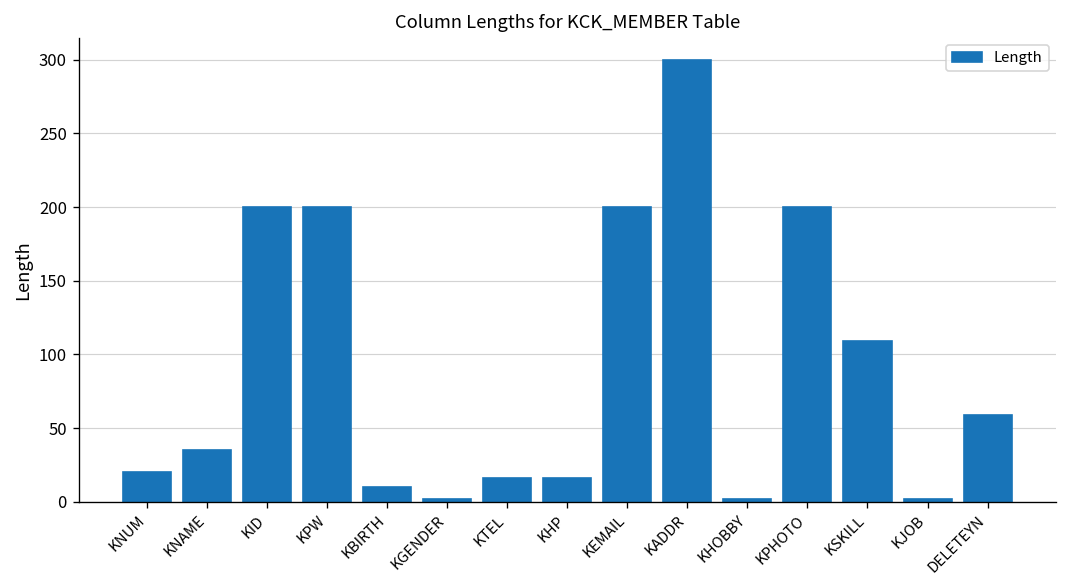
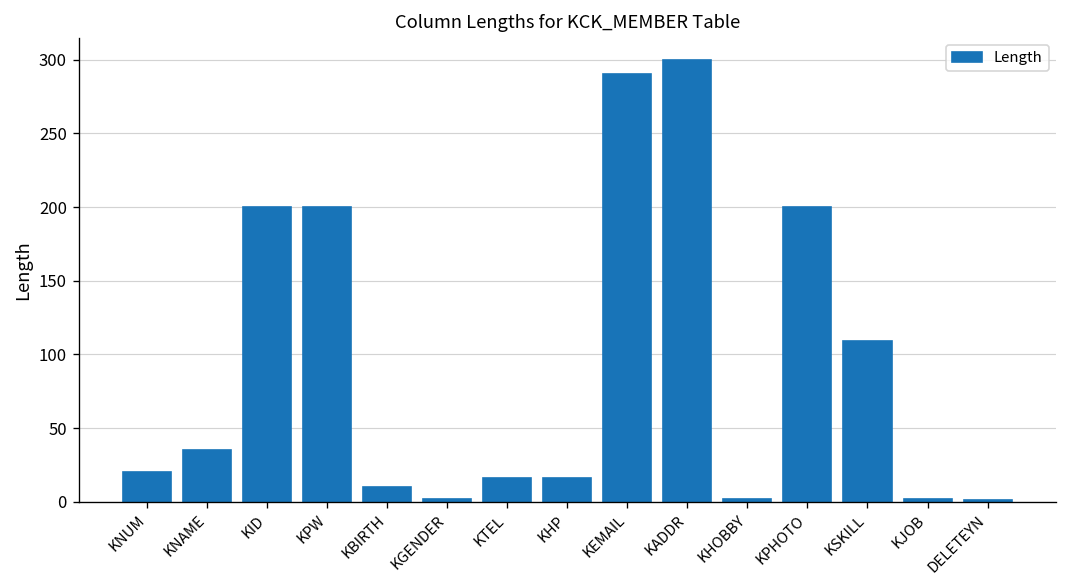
KEMAIL: 200 -> 290
DELETEYN: 59 -> 1
